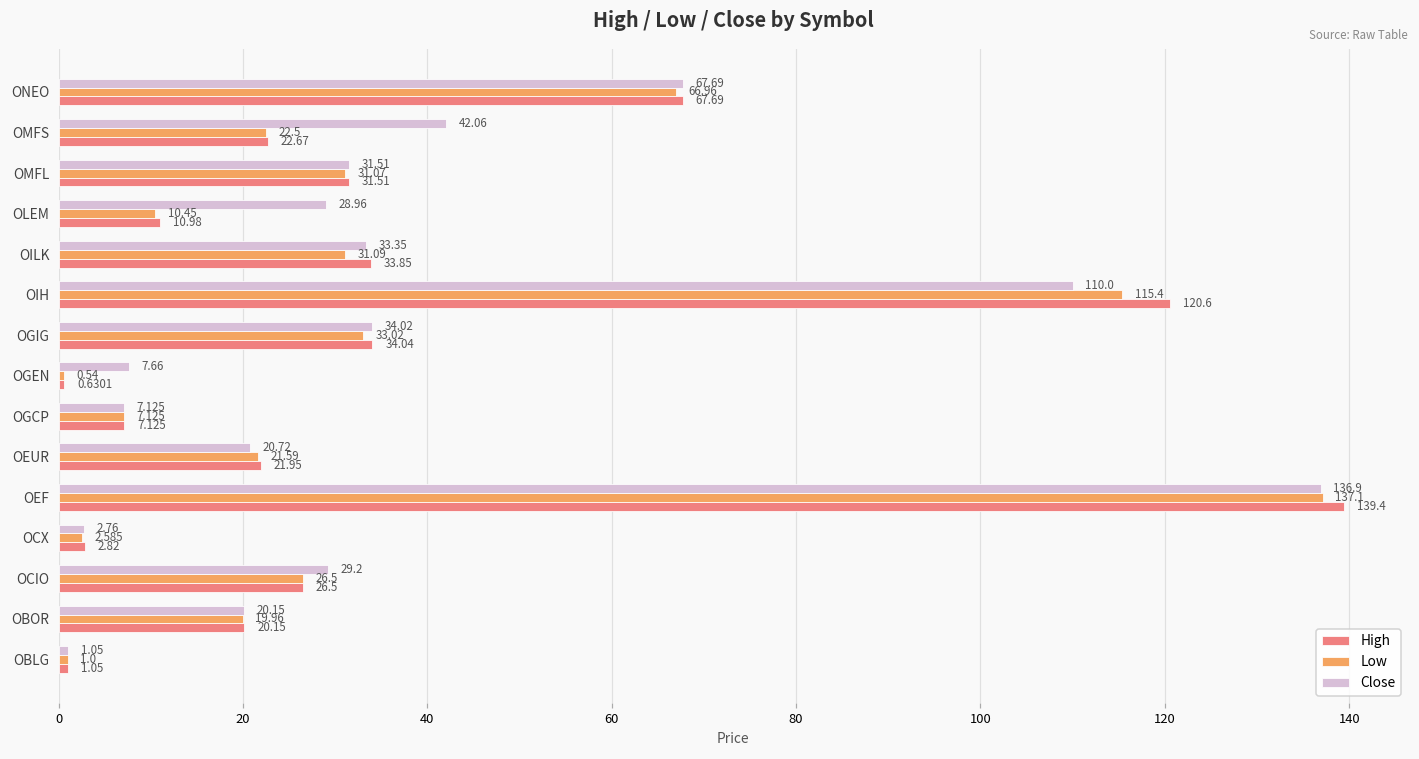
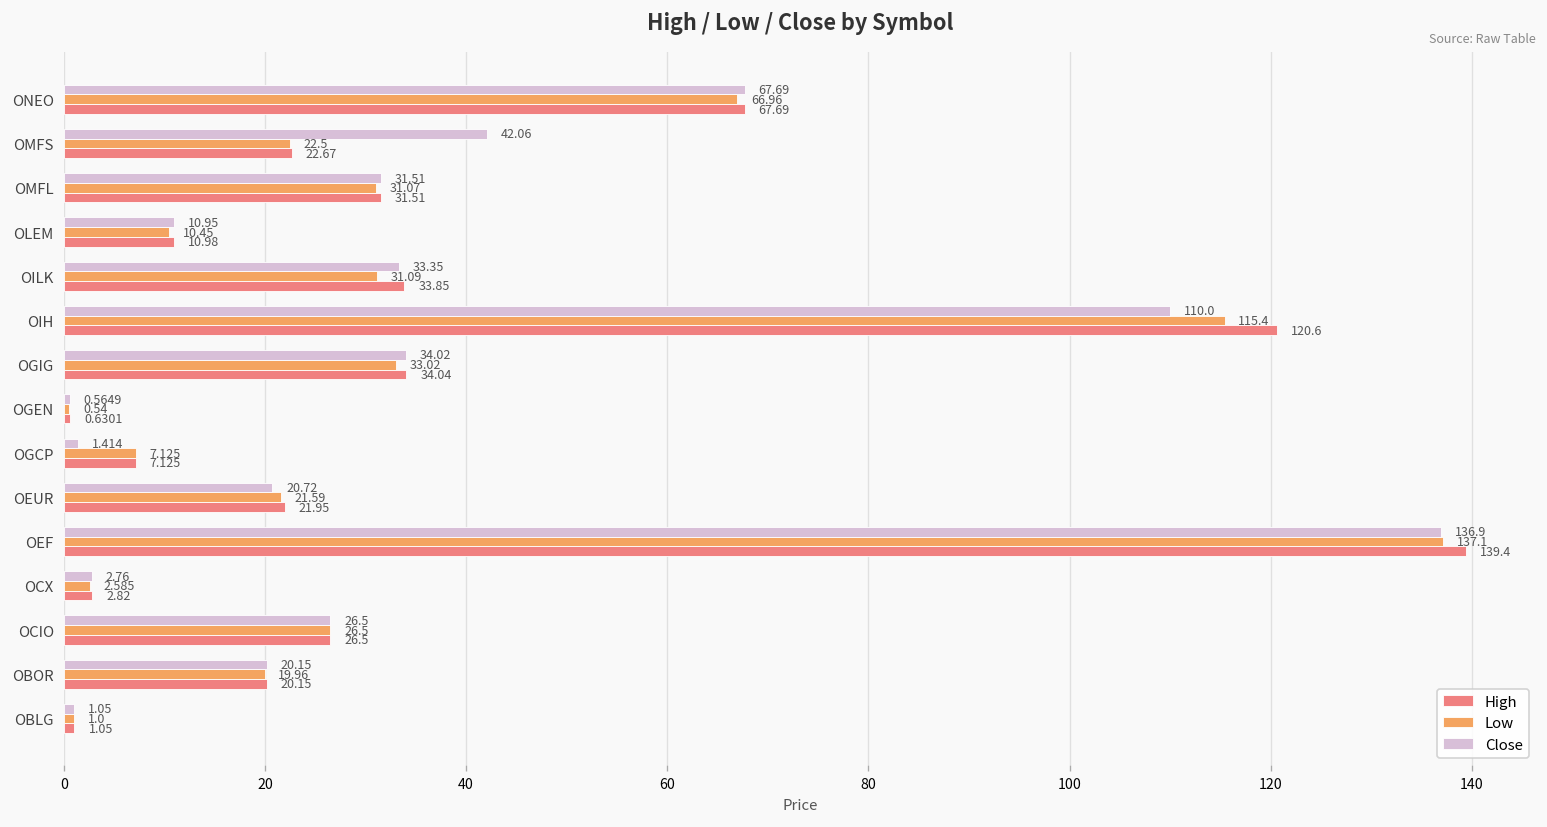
Close, OLEM: 28.96 -> 10.95
Close, OGEN: 7.66 -> 0.5649
Close, OGCP: 7.125 -> 1.414
Close, OCIO: 29.2 -> 26.5
